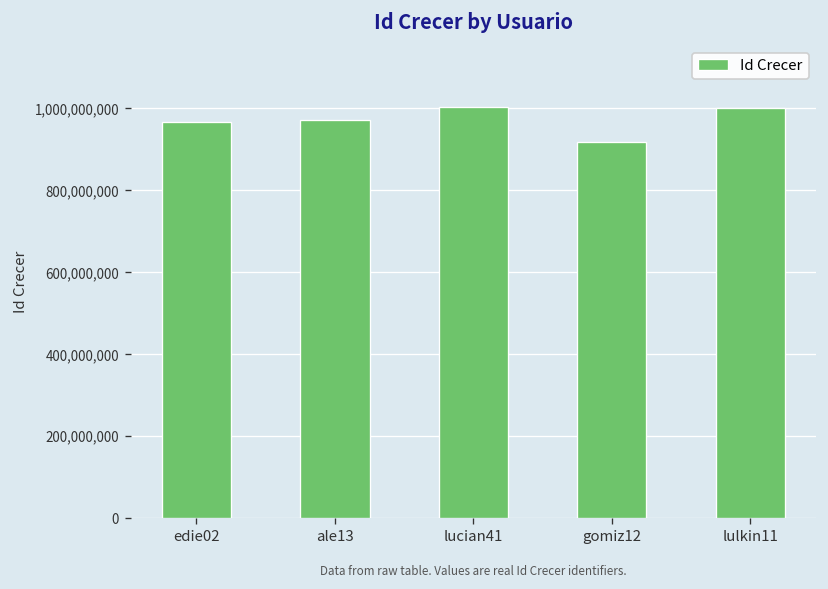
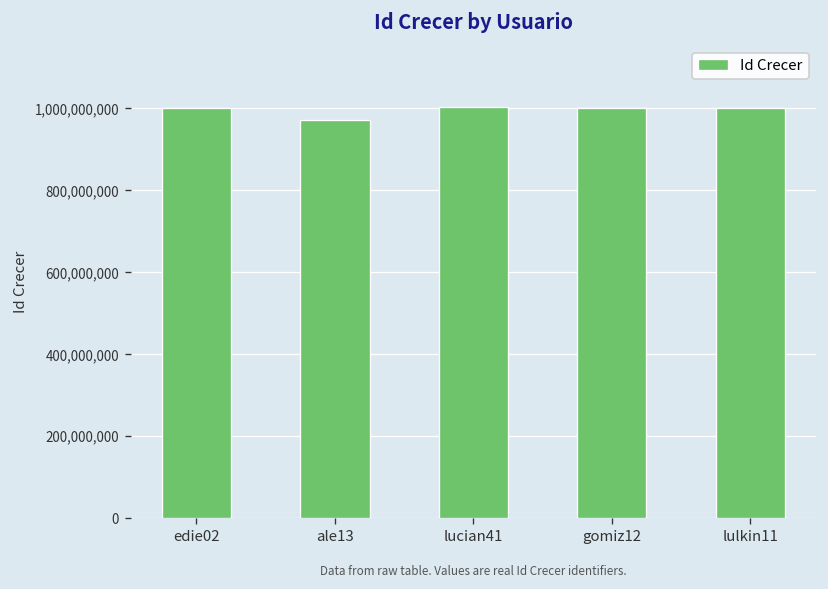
edie02: 970,000,000 -> 1,000,000,000
gomiz12: 920,000,000 -> 1,000,000,000
